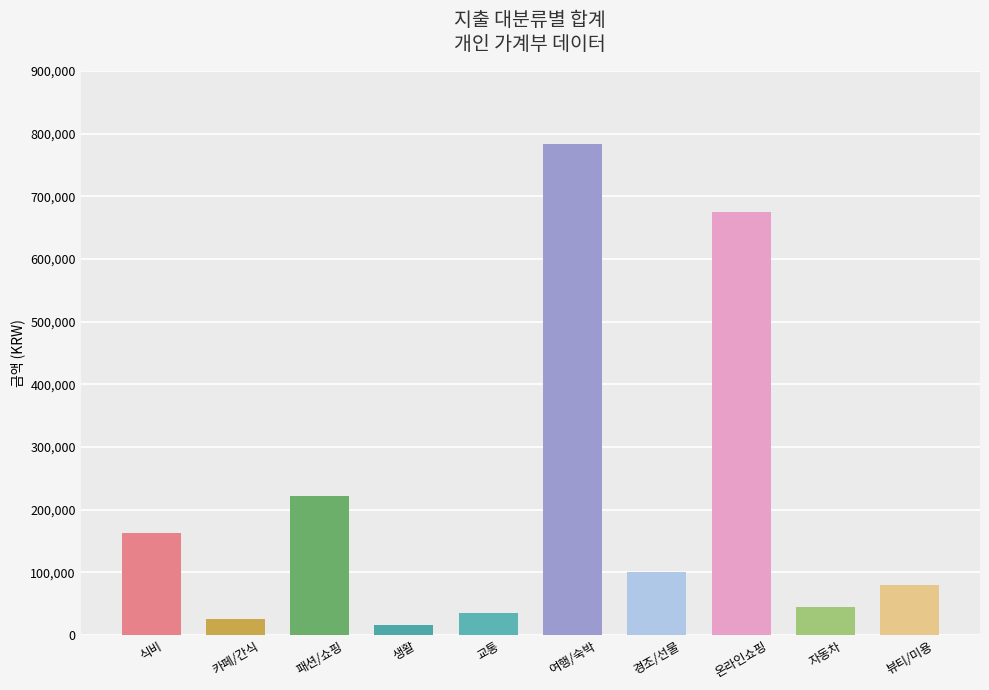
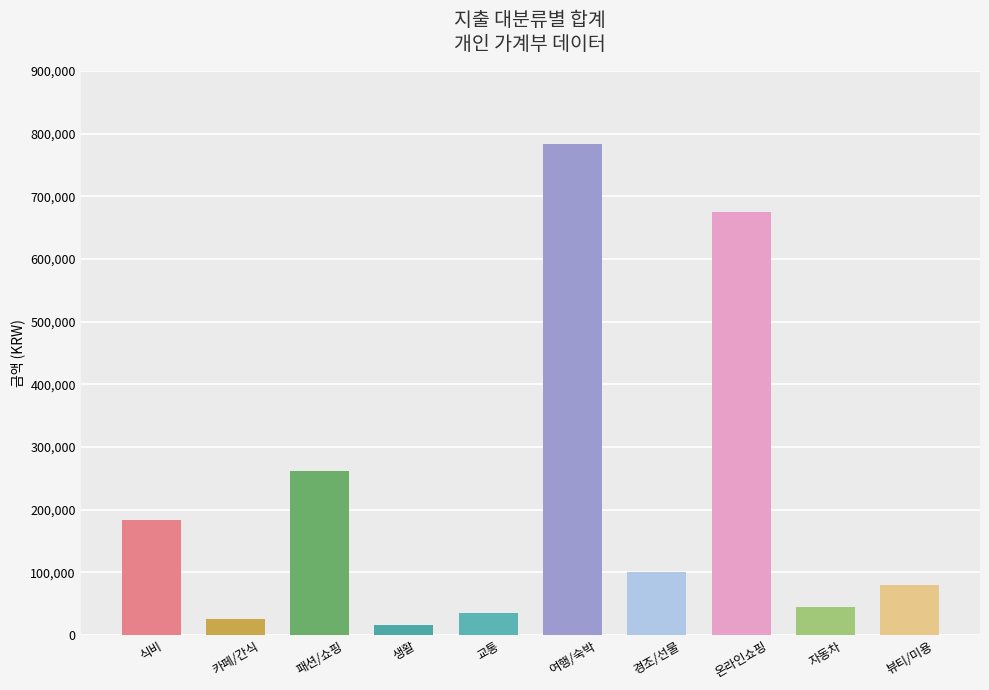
식비: 160,000 -> 180,000
패션/쇼핑: 220,000 -> 260,000
